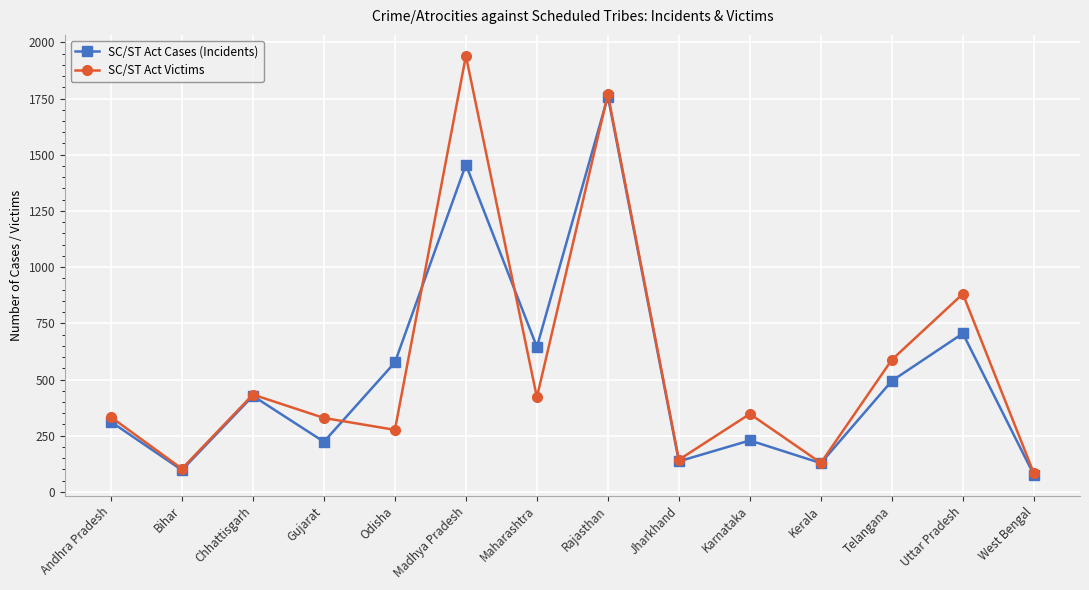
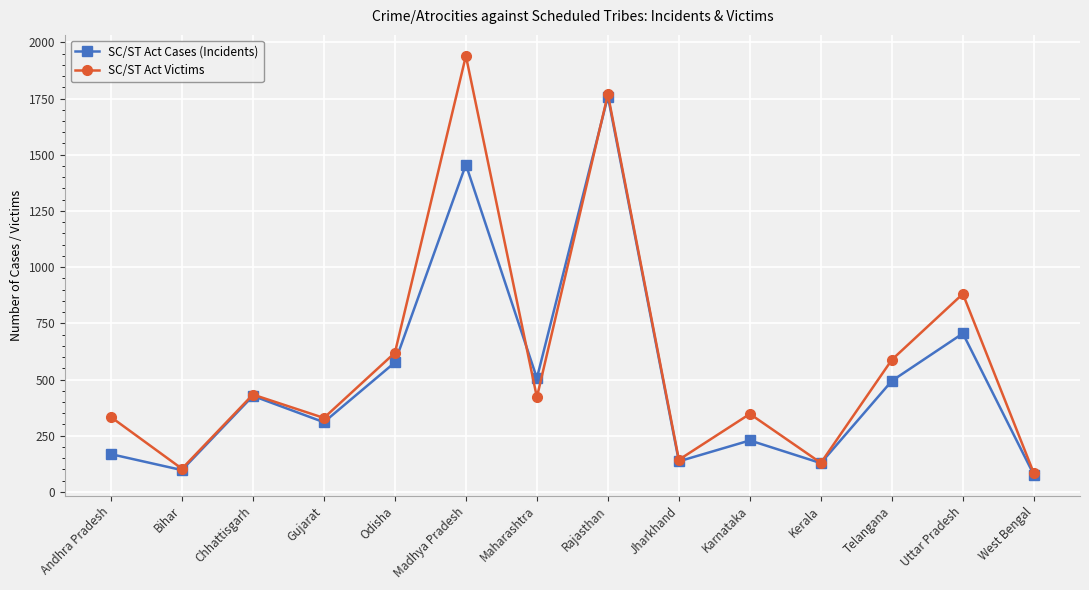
SC/ST Act Cases (Incidents), Andhra Pradesh: 310 -> 170
SC/ST Act Cases (Incidents), Gujarat: 220 -> 310
SC/ST Act Victims, Odisha: 280 -> 620
SC/ST Act Cases (Incidents), Maharashtra: 650 -> 510
